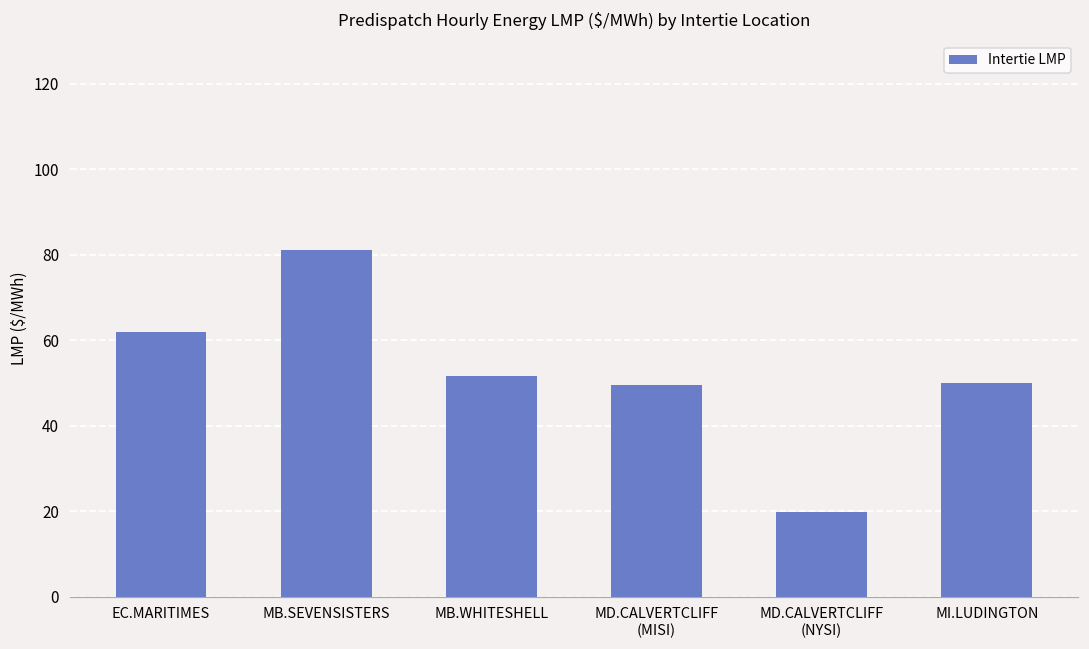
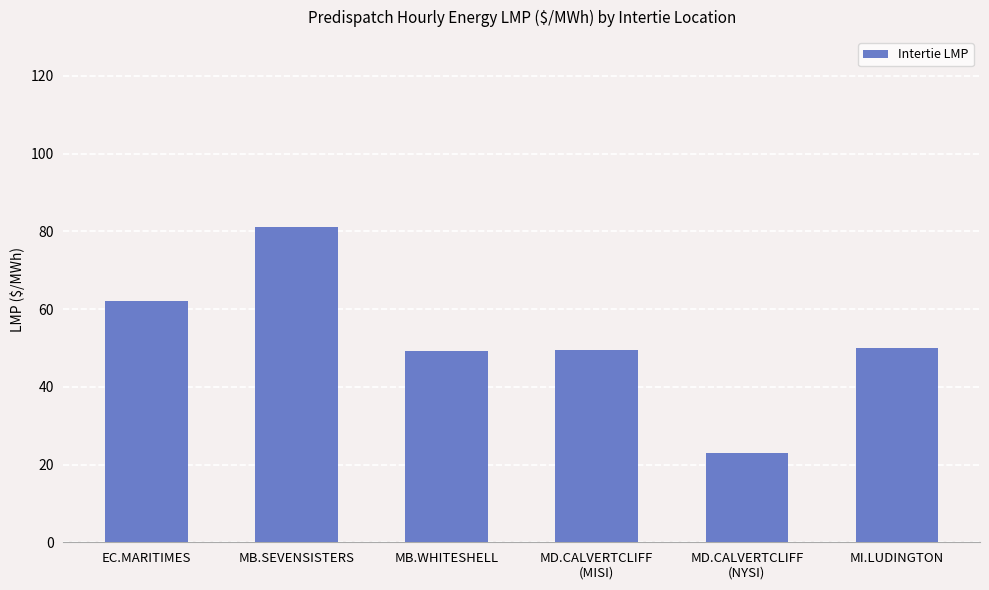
MB.WHITESHELL: 52 -> 49
MD.CALVERTCLIFF (NYSI): 20 -> 23
